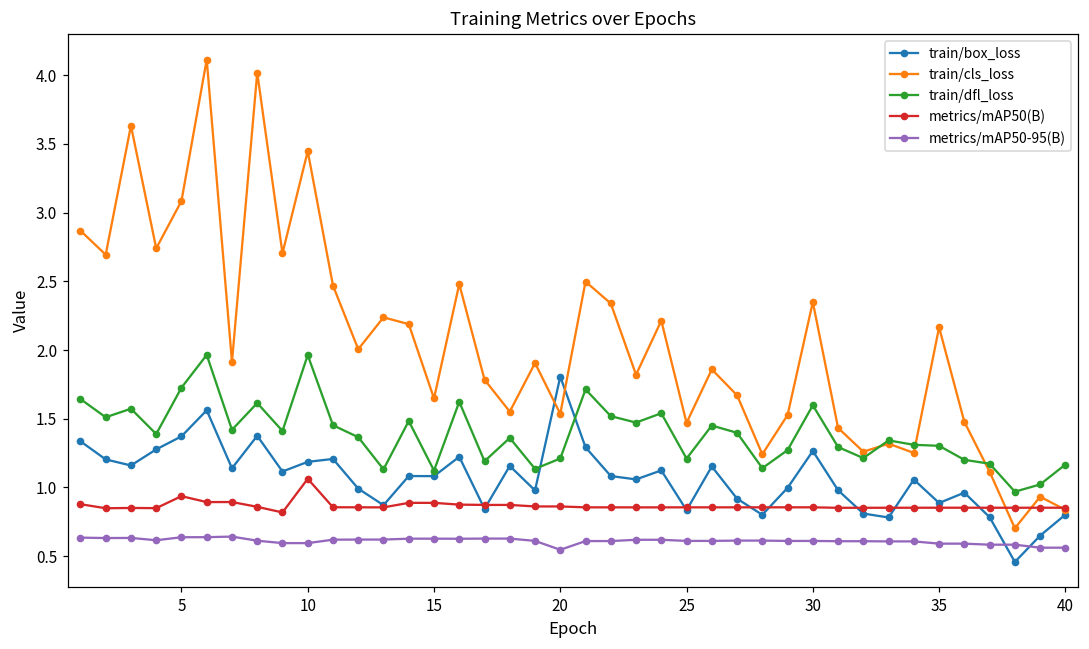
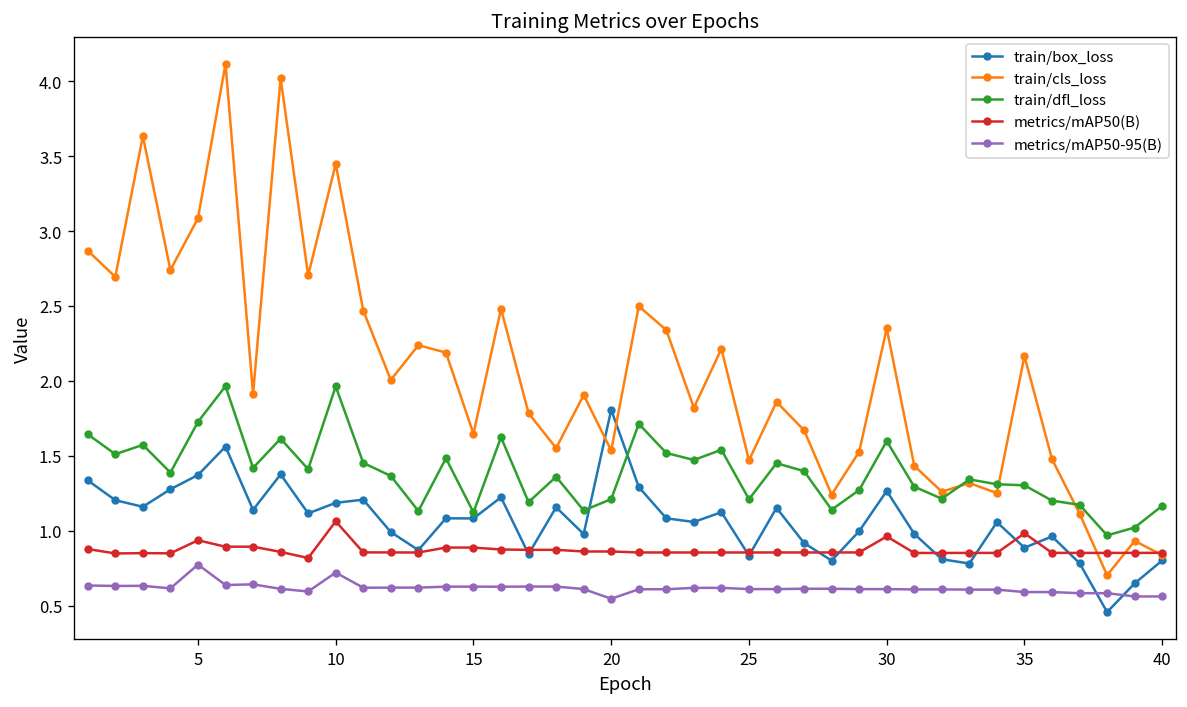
metrics/mAP50-95(B), 5: 0.64 -> 0.77
metrics/mAP50-95(B), 10: 0.60 -> 0.72
metrics/mAP50(B), 30: 0.86 -> 0.96
metrics/mAP50(B), 35: 0.85 -> 0.98
